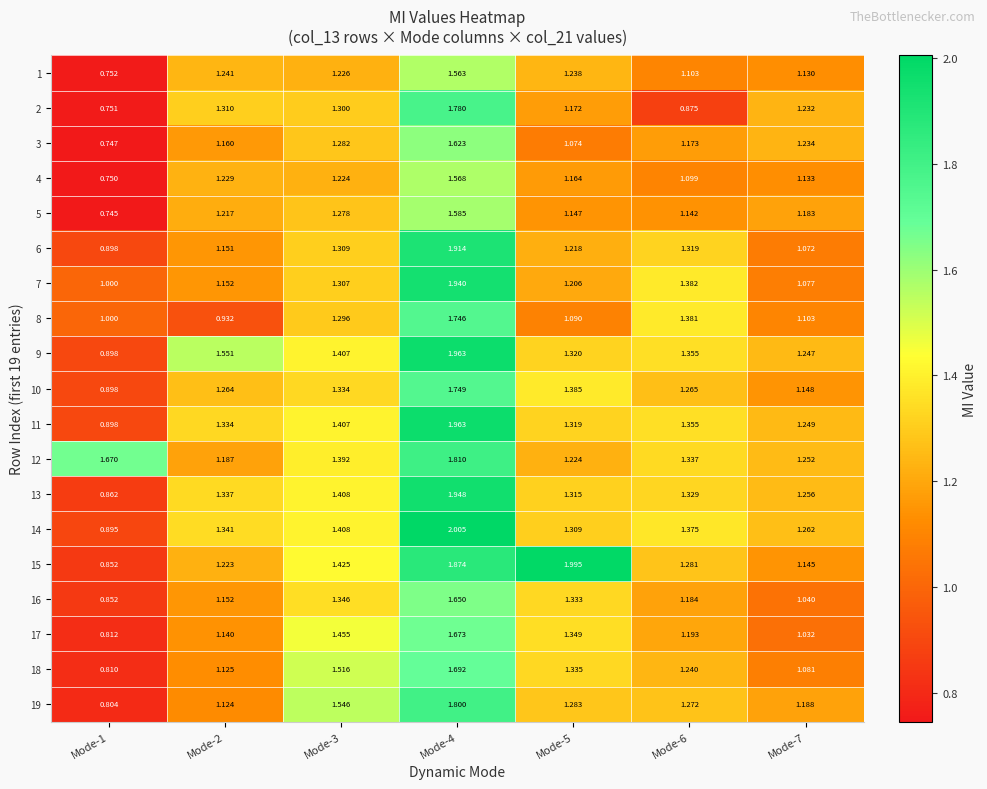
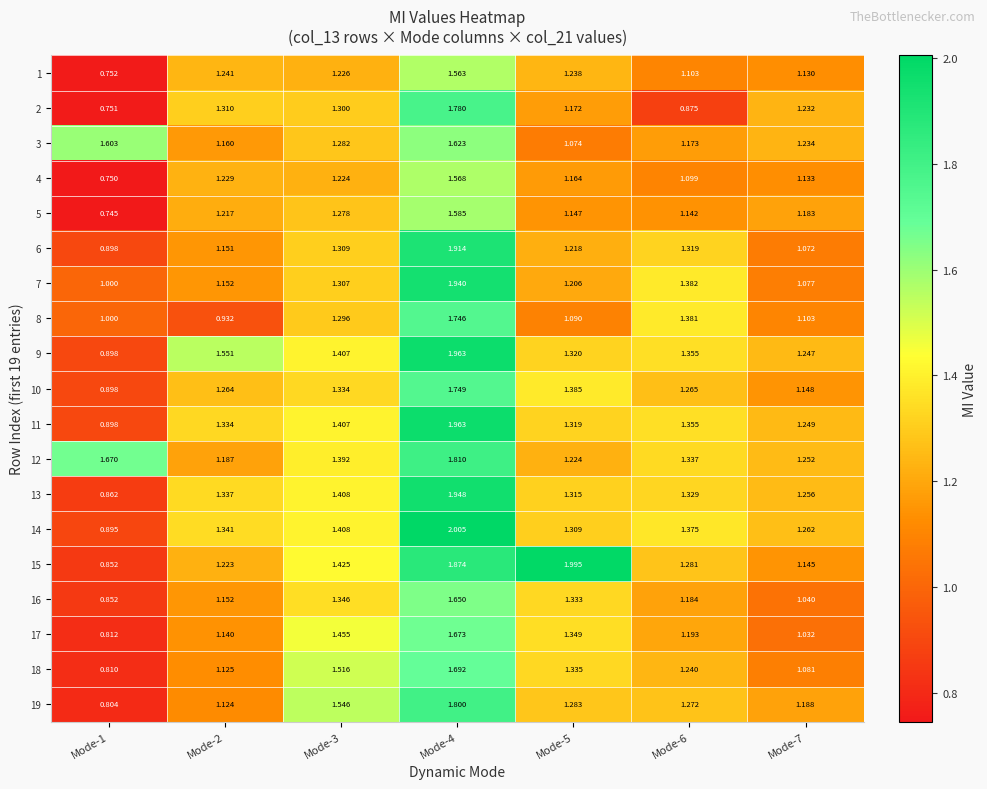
3, Mode-1: 0.747 -> 1.603
